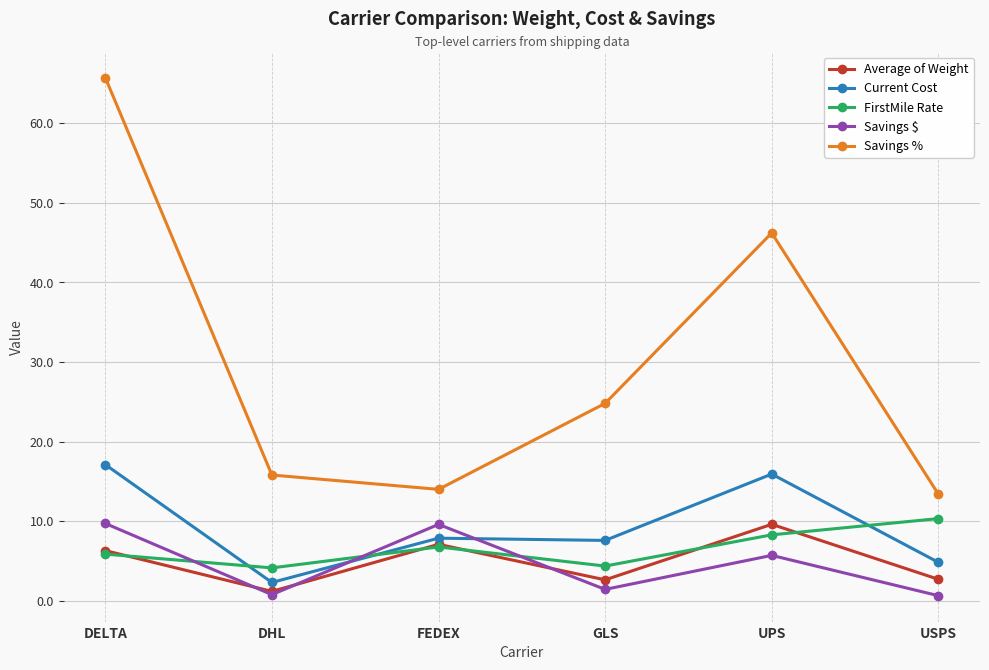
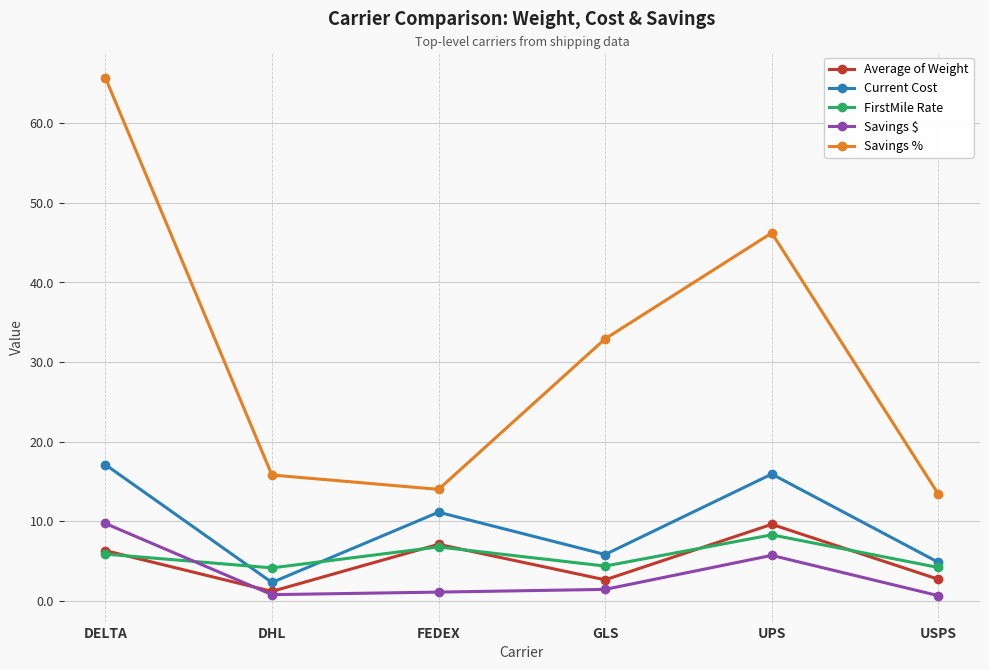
Current Cost, FEDEX: 8 -> 11
Savings $, FEDEX: 10 -> 1
Current Cost, GLS: 8 -> 6
Savings %, GLS: 25 -> 33
FirstMile Rate, USPS: 10 -> 4
